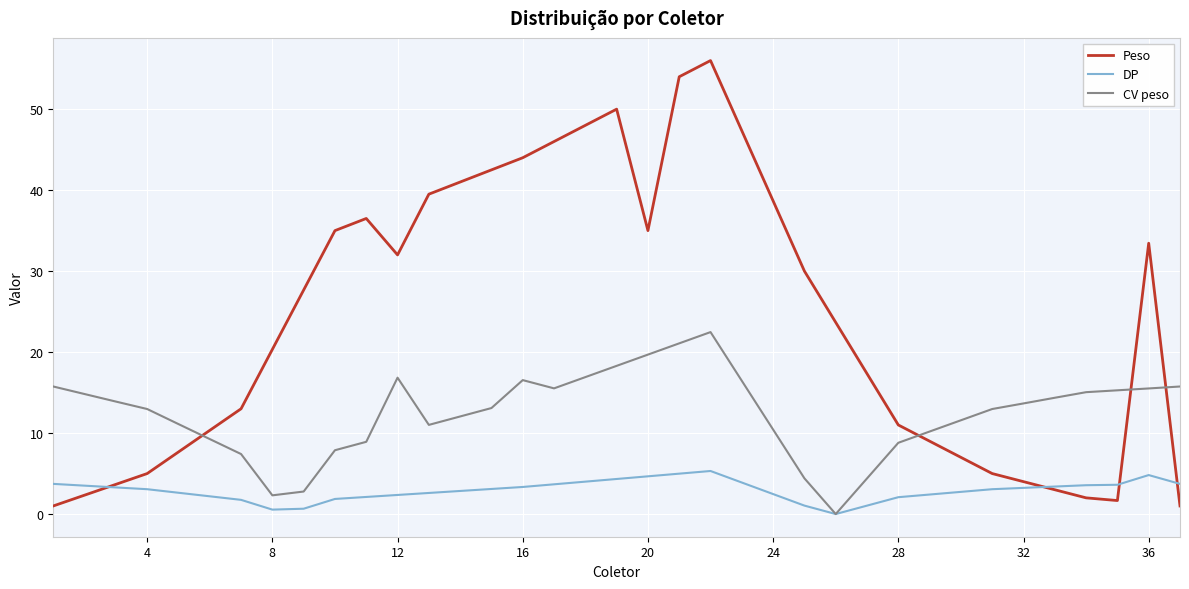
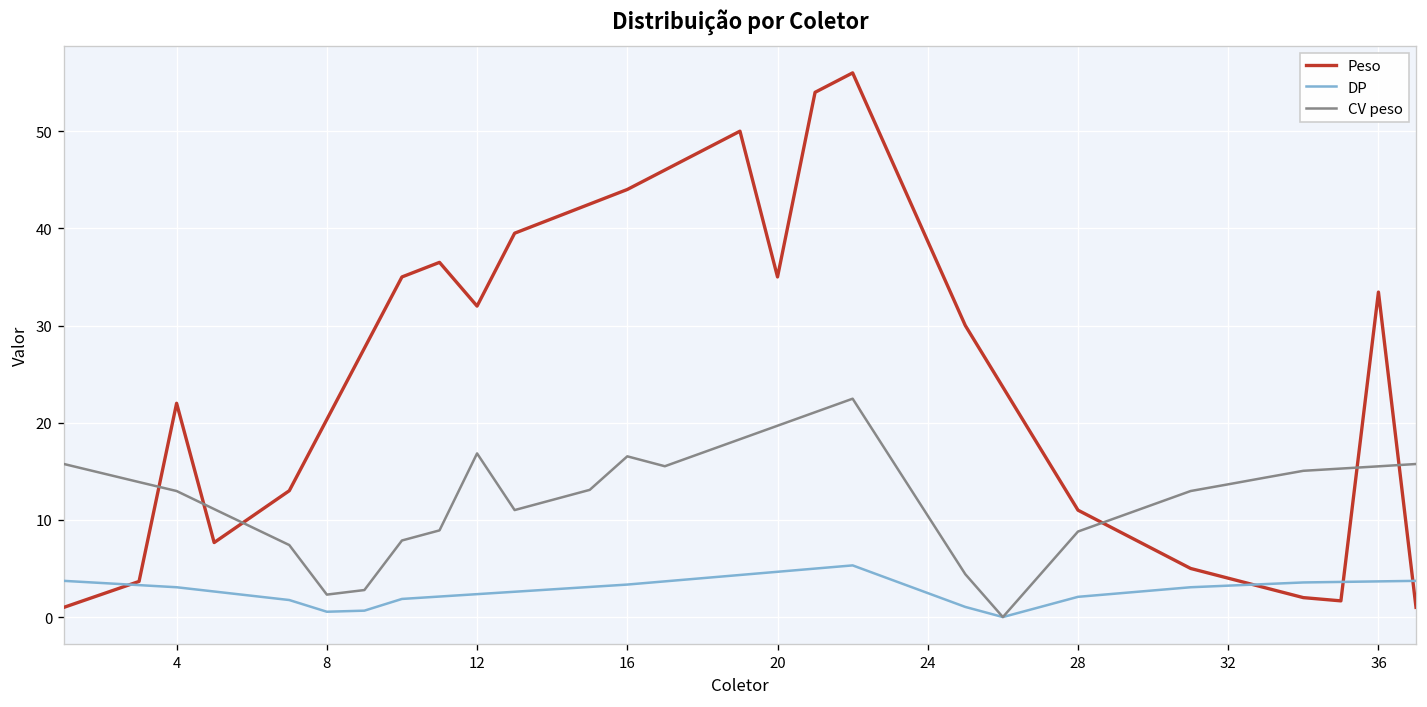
Peso, 4: 5 -> 22
DP, 36: 5 -> 4
